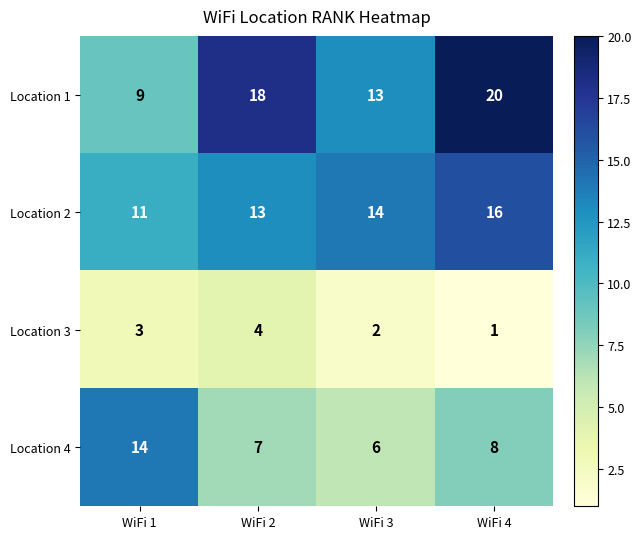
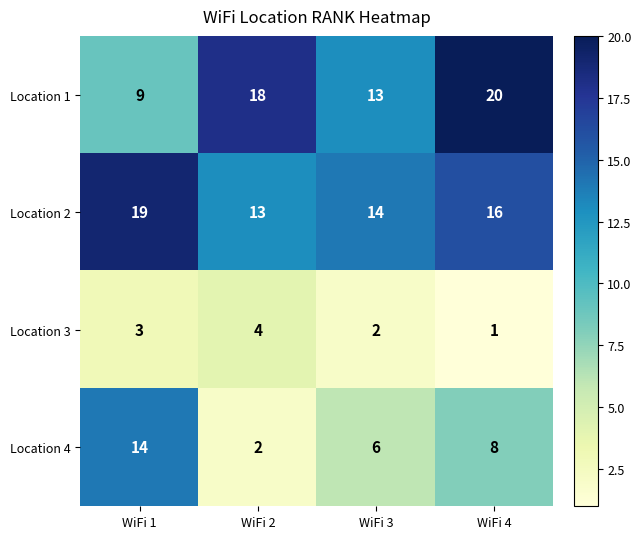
Location 2, WiFi 1: 11 -> 19
Location 4, WiFi 2: 7 -> 2
